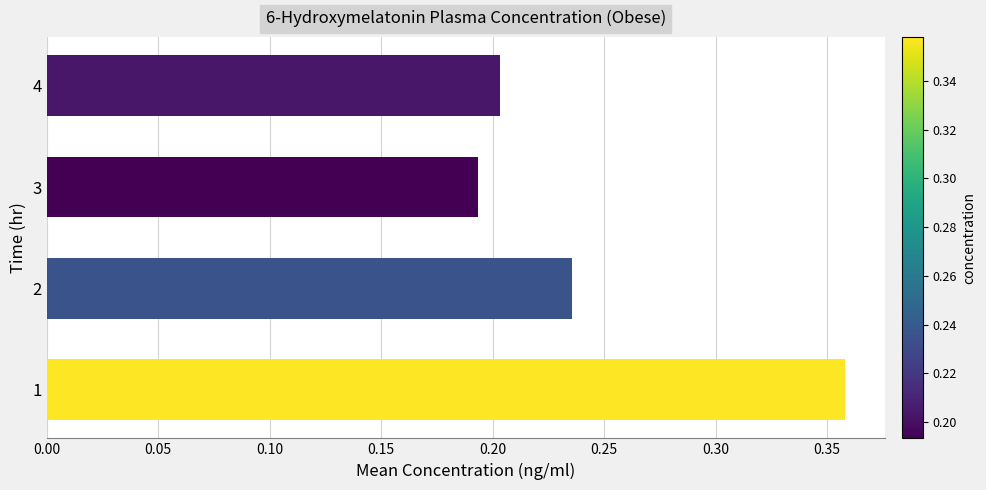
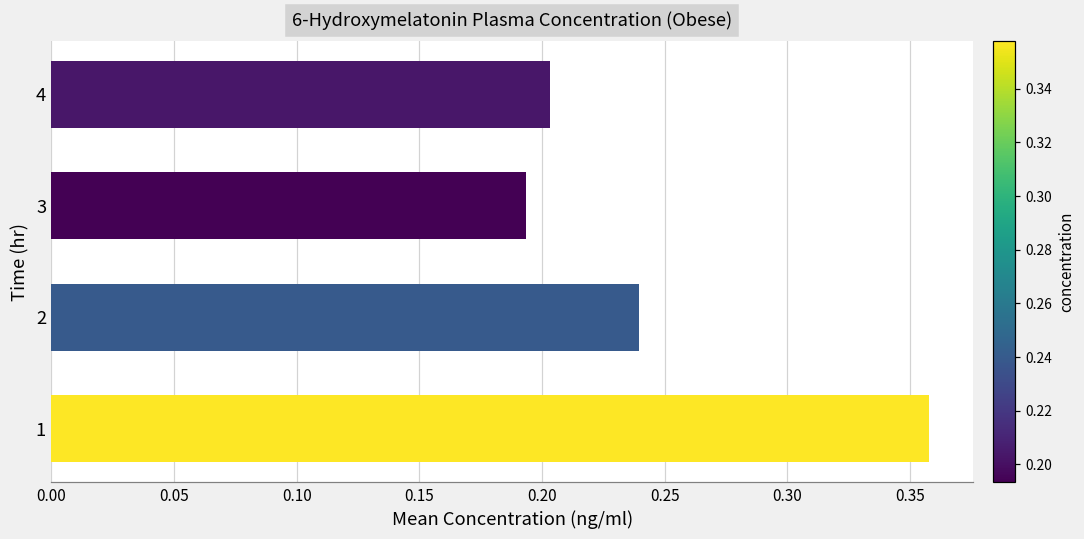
2: 0.235 -> 0.240
